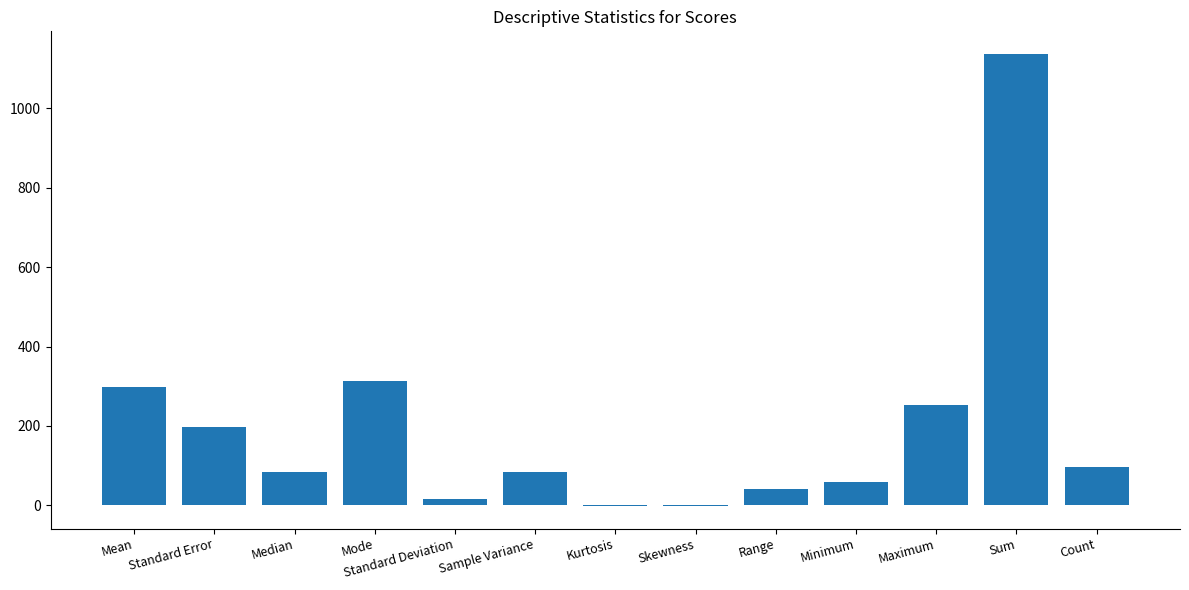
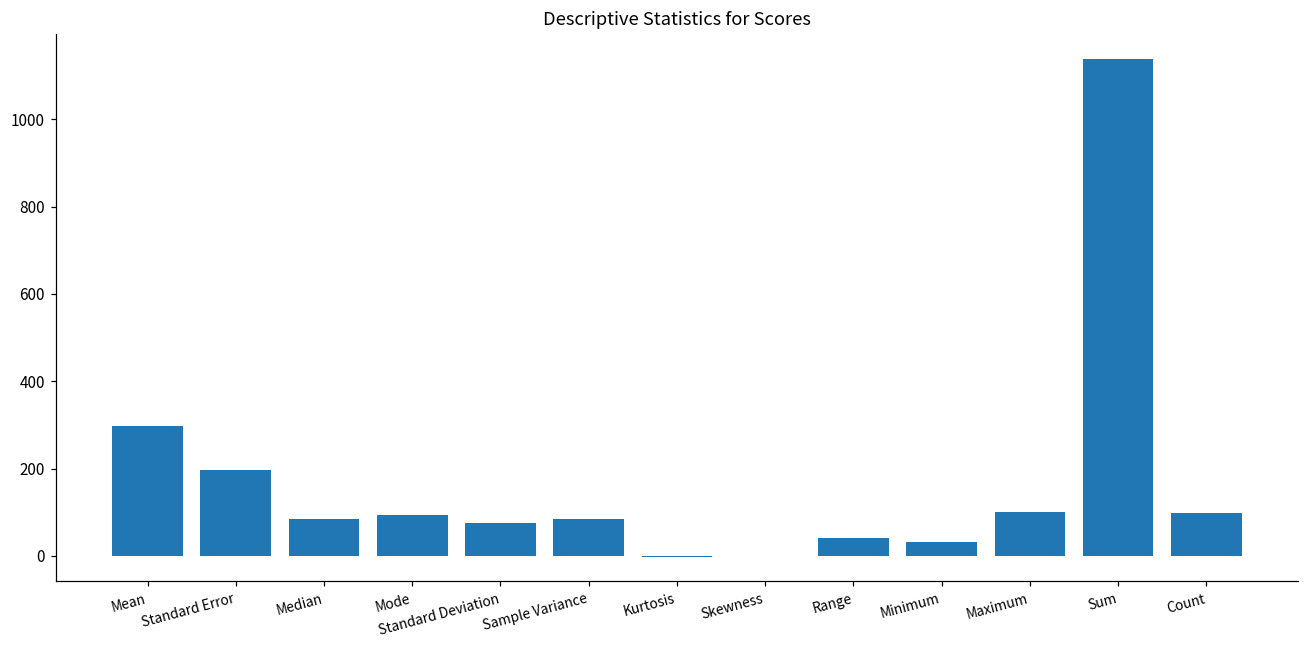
Mode: 310 -> 90
Standard Deviation: 20 -> 70
Minimum: 60 -> 30
Maximum: 250 -> 100
